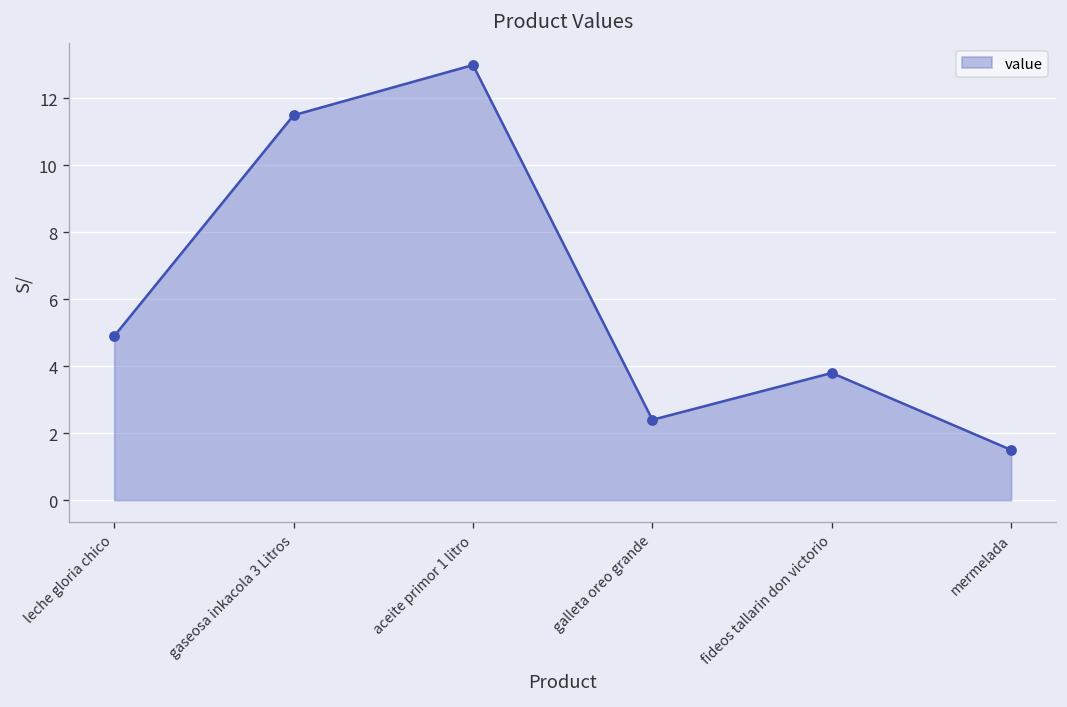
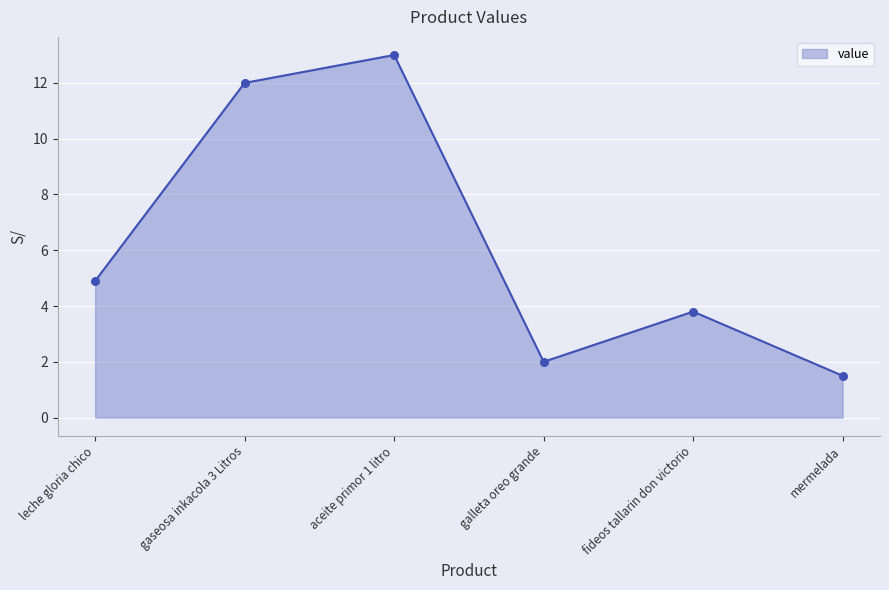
gaseosa inkacola 3 Litros: 11.5 -> 12.0
galleta oreo grande: 2.4 -> 2.0
